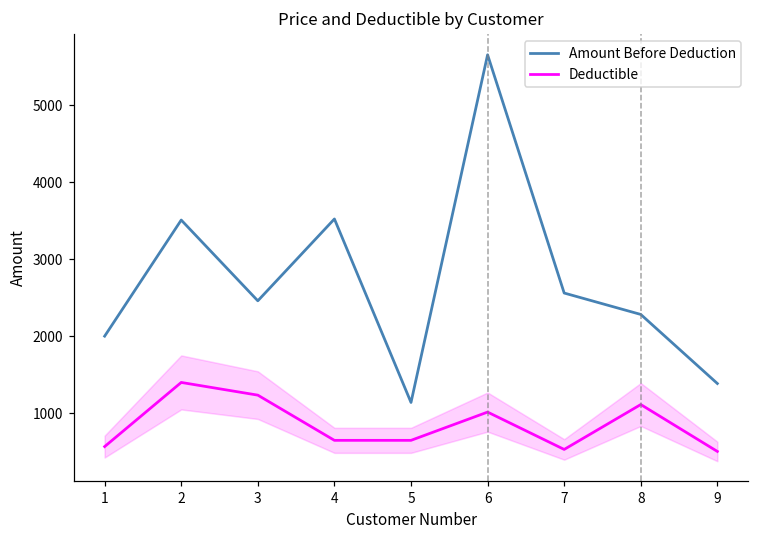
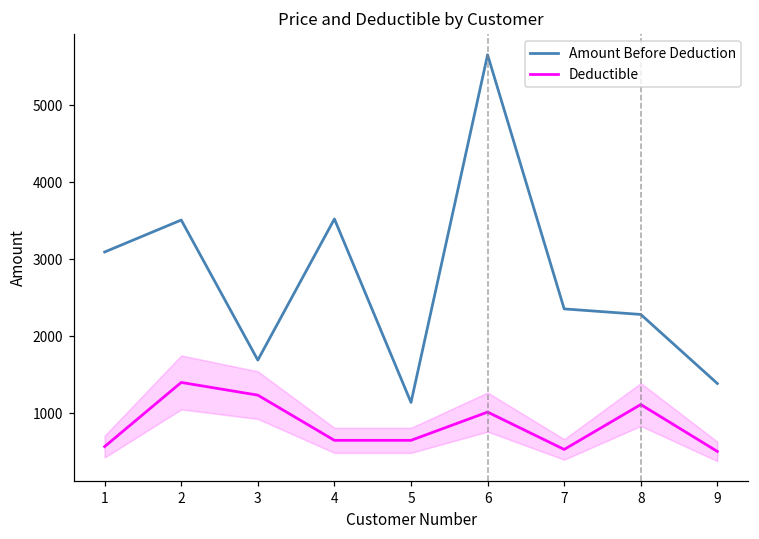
Amount Before Deduction, 1: 2000 -> 3100
Amount Before Deduction, 3: 2500 -> 1700
Amount Before Deduction, 7: 2600 -> 2400
